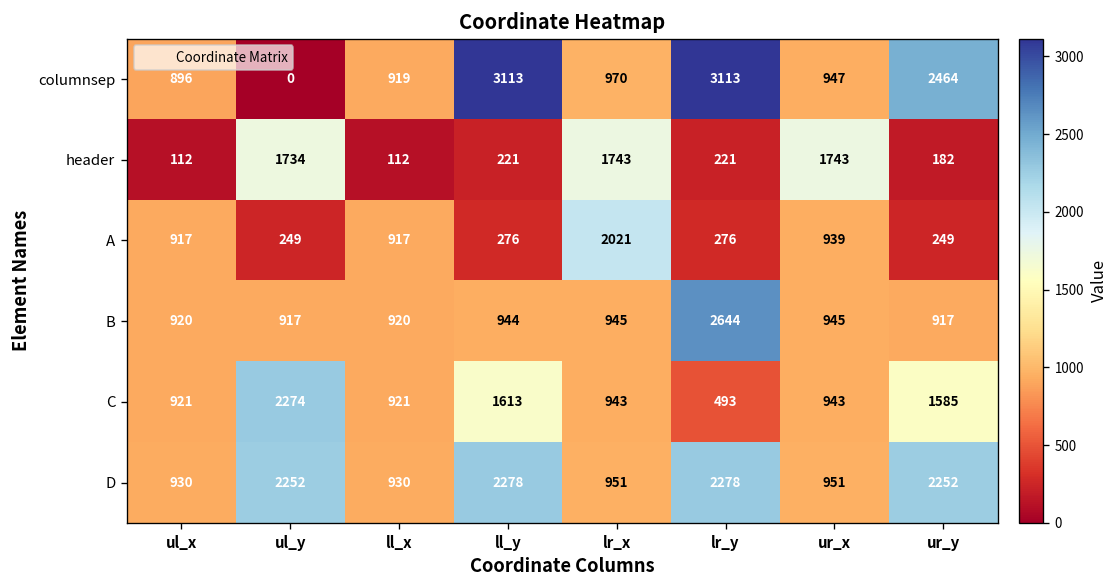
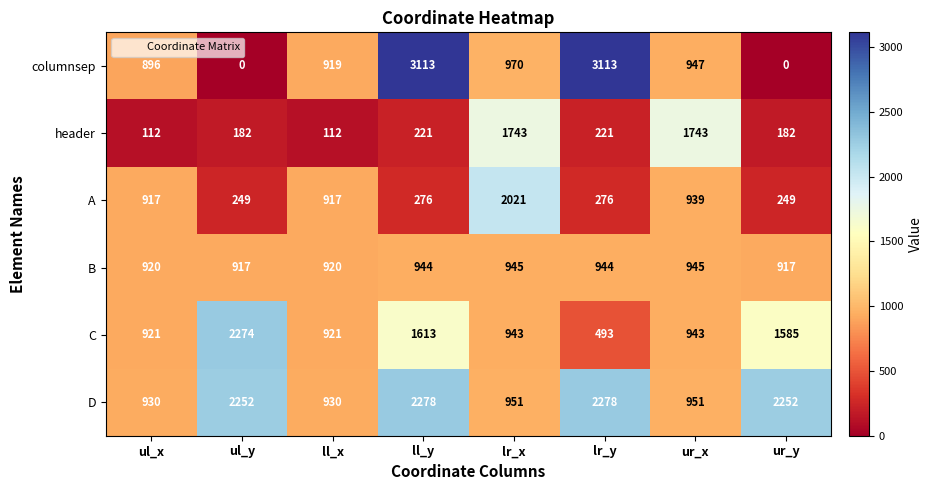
columnsep, ur_y: 2464 -> 0
header, ul_y: 1734 -> 182
B, lr_y: 2644 -> 944
